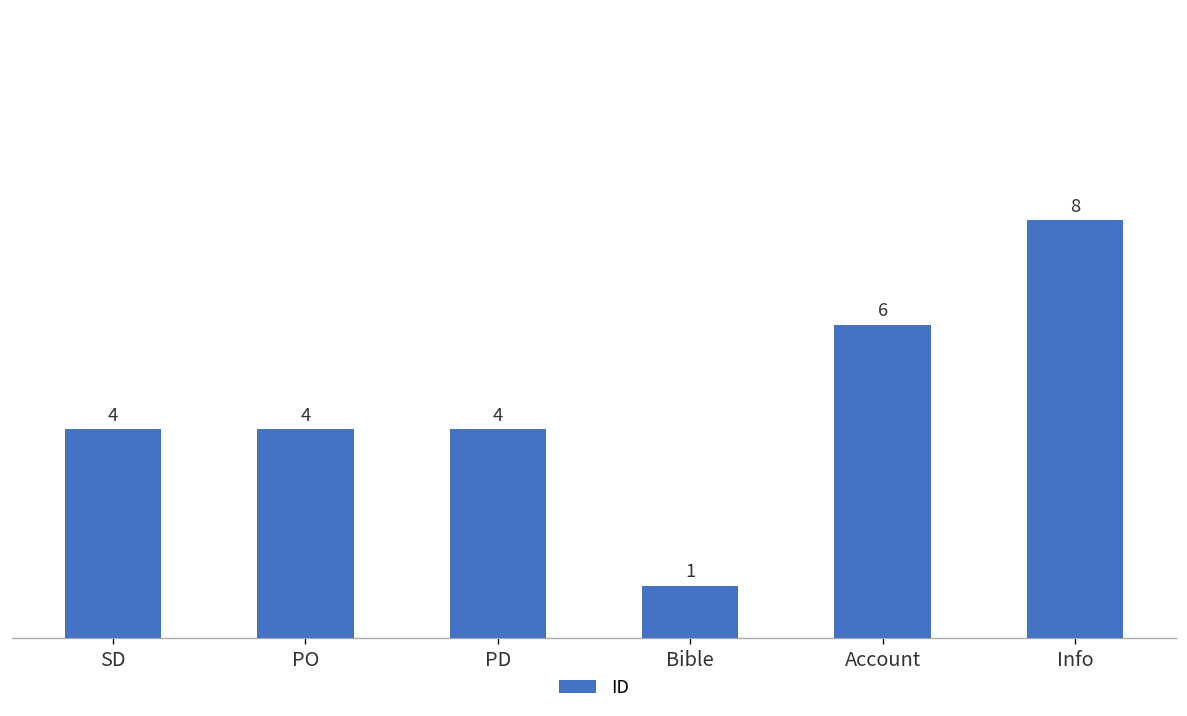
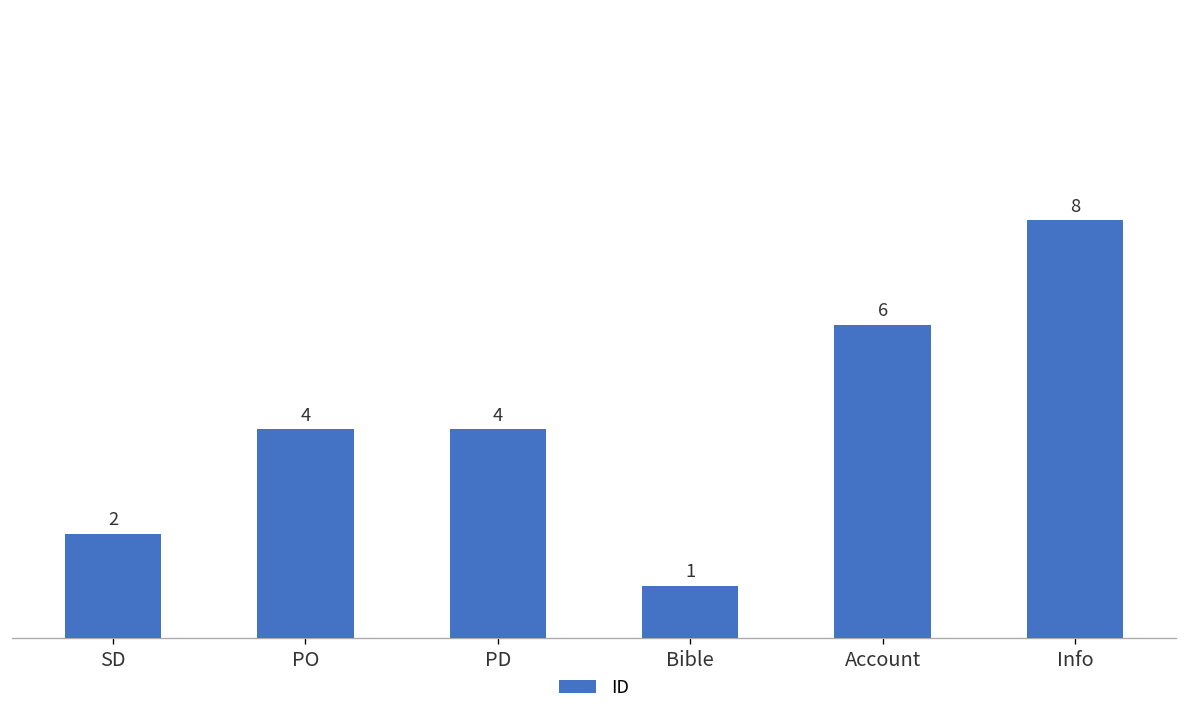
SD: 4 -> 2
